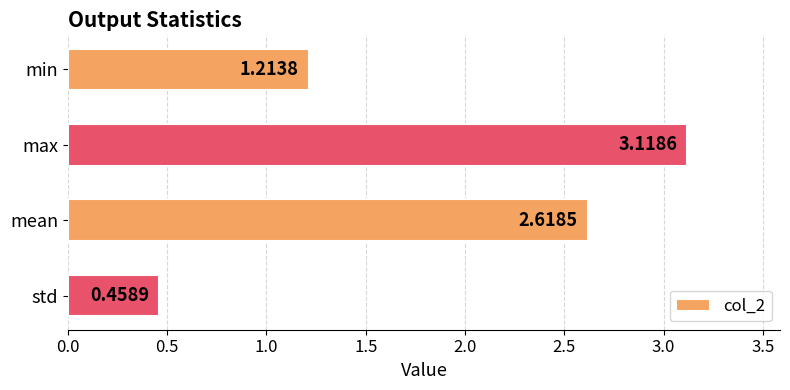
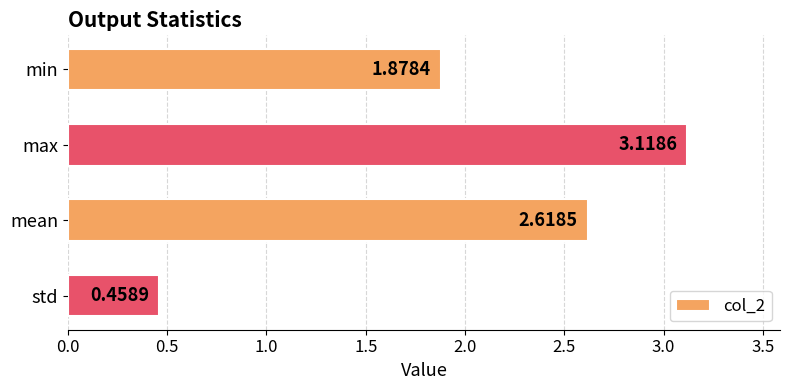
min: 1.2138 -> 1.8784
